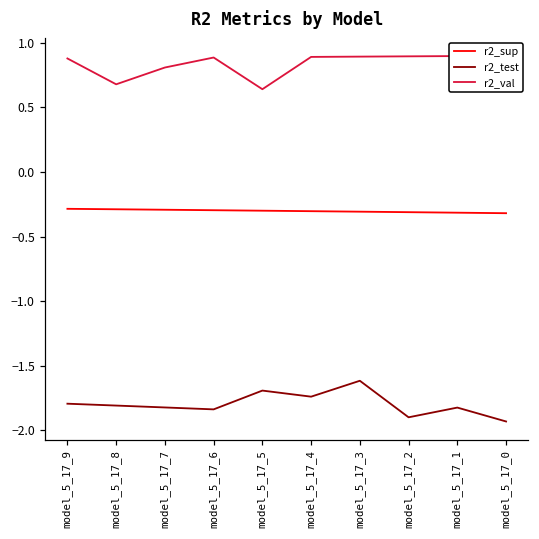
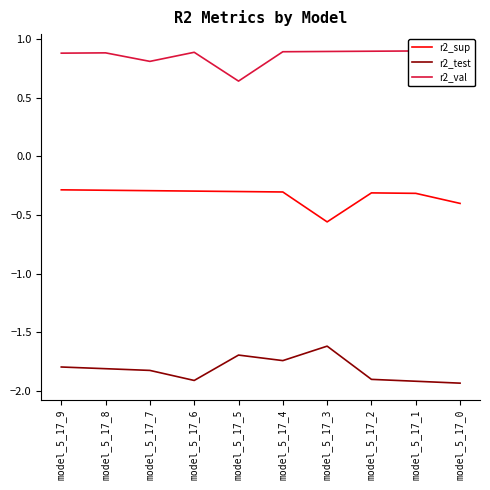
r2_val, model_5_17_8: 0.68 -> 0.88
r2_test, model_5_17_6: -1.84 -> -1.91
r2_sup, model_5_17_3: -0.31 -> -0.56
r2_test, model_5_17_1: -1.82 -> -1.92
r2_sup, model_5_17_0: -0.32 -> -0.40
